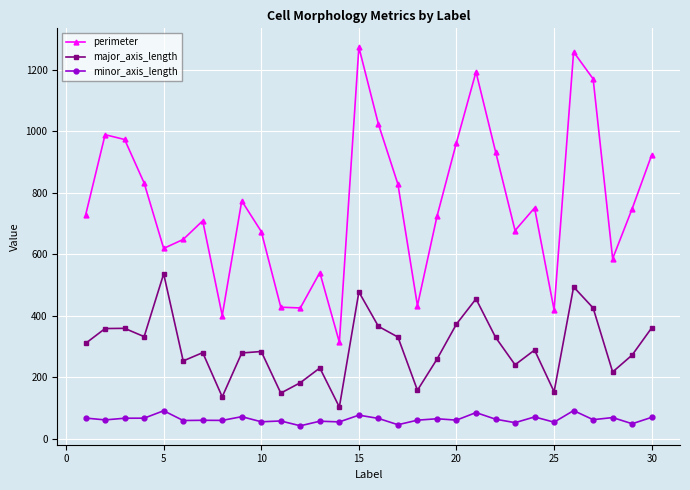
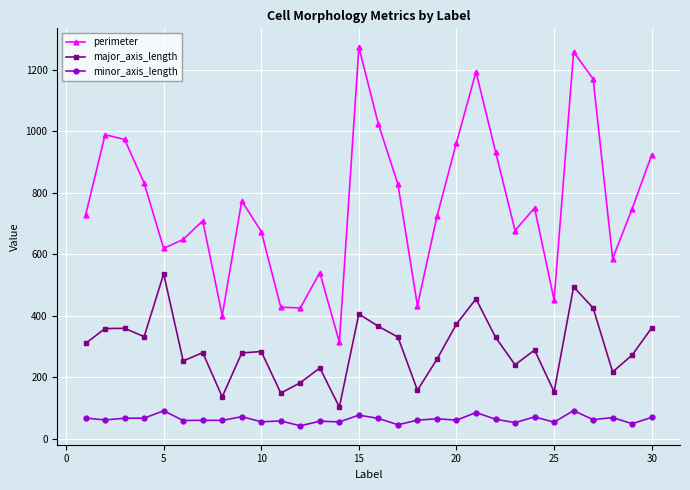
major_axis_length, 15: 480 -> 410
perimeter, 25: 420 -> 450
